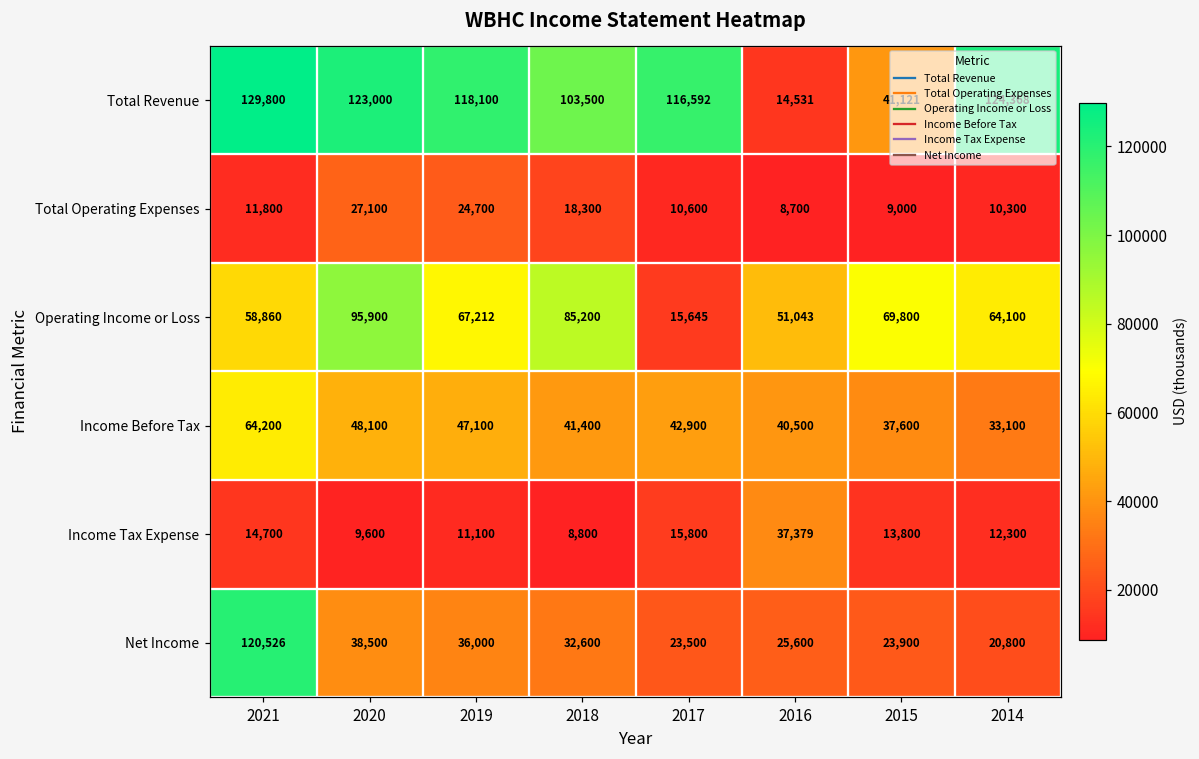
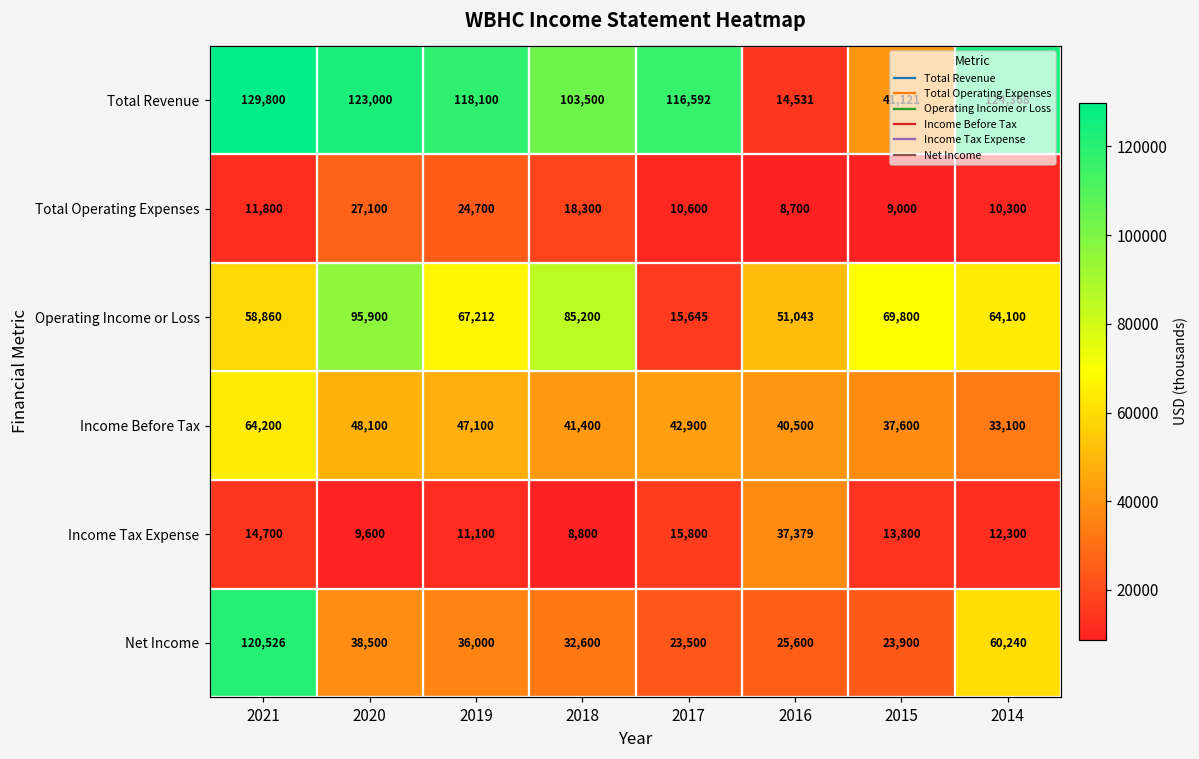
Net Income, 2014: 20,800 -> 60,240
